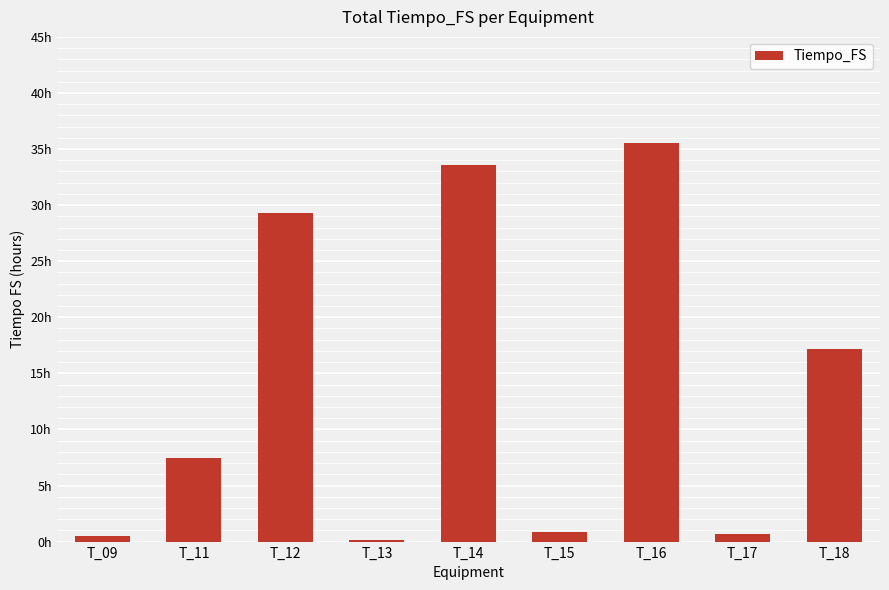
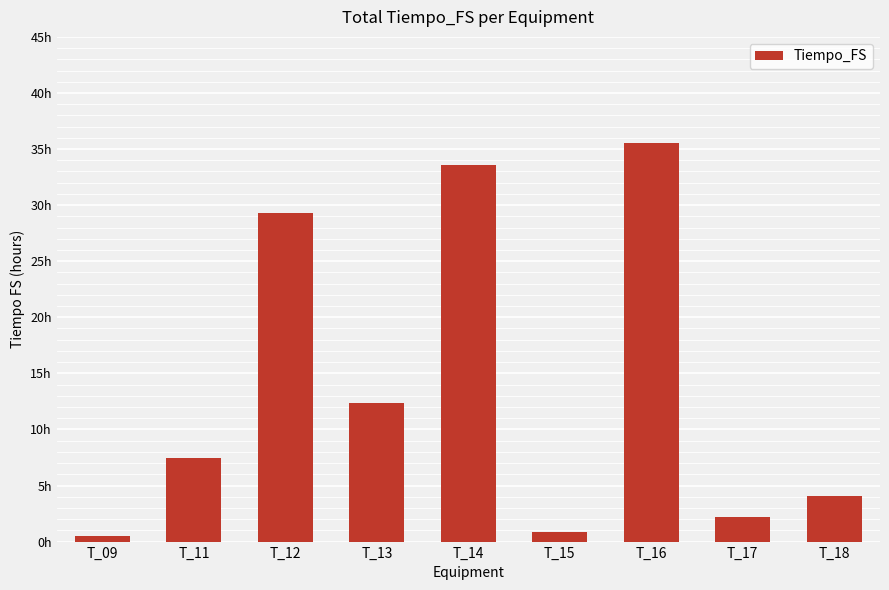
T_13: 0.2h -> 12.4h
T_17: 0.7h -> 2.2h
T_18: 17.2h -> 4.1h
